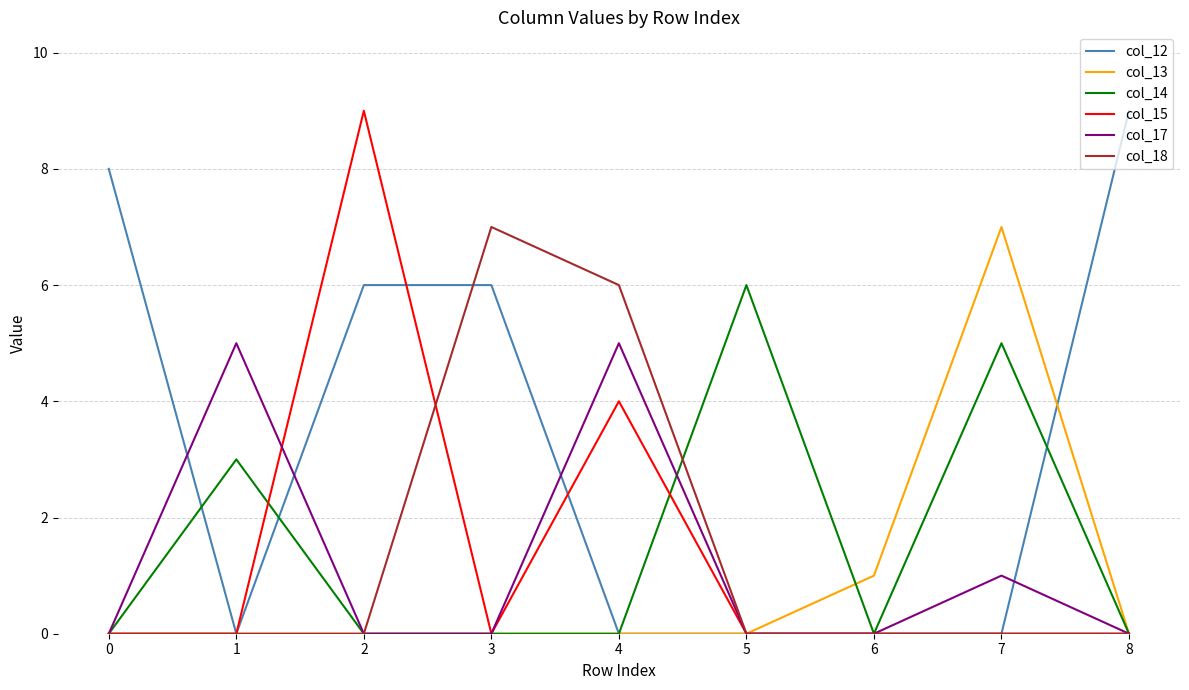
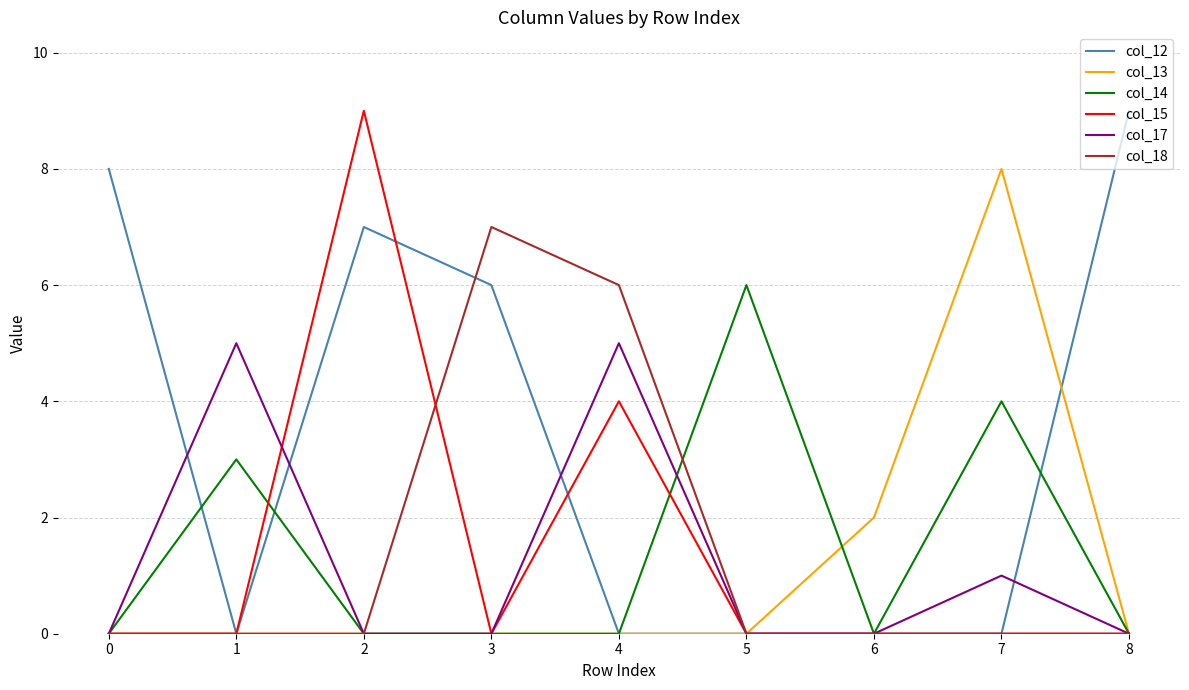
col_12, 2: 6 -> 7
col_13, 6: 1 -> 2
col_13, 7: 7 -> 8
col_14, 7: 5 -> 4
